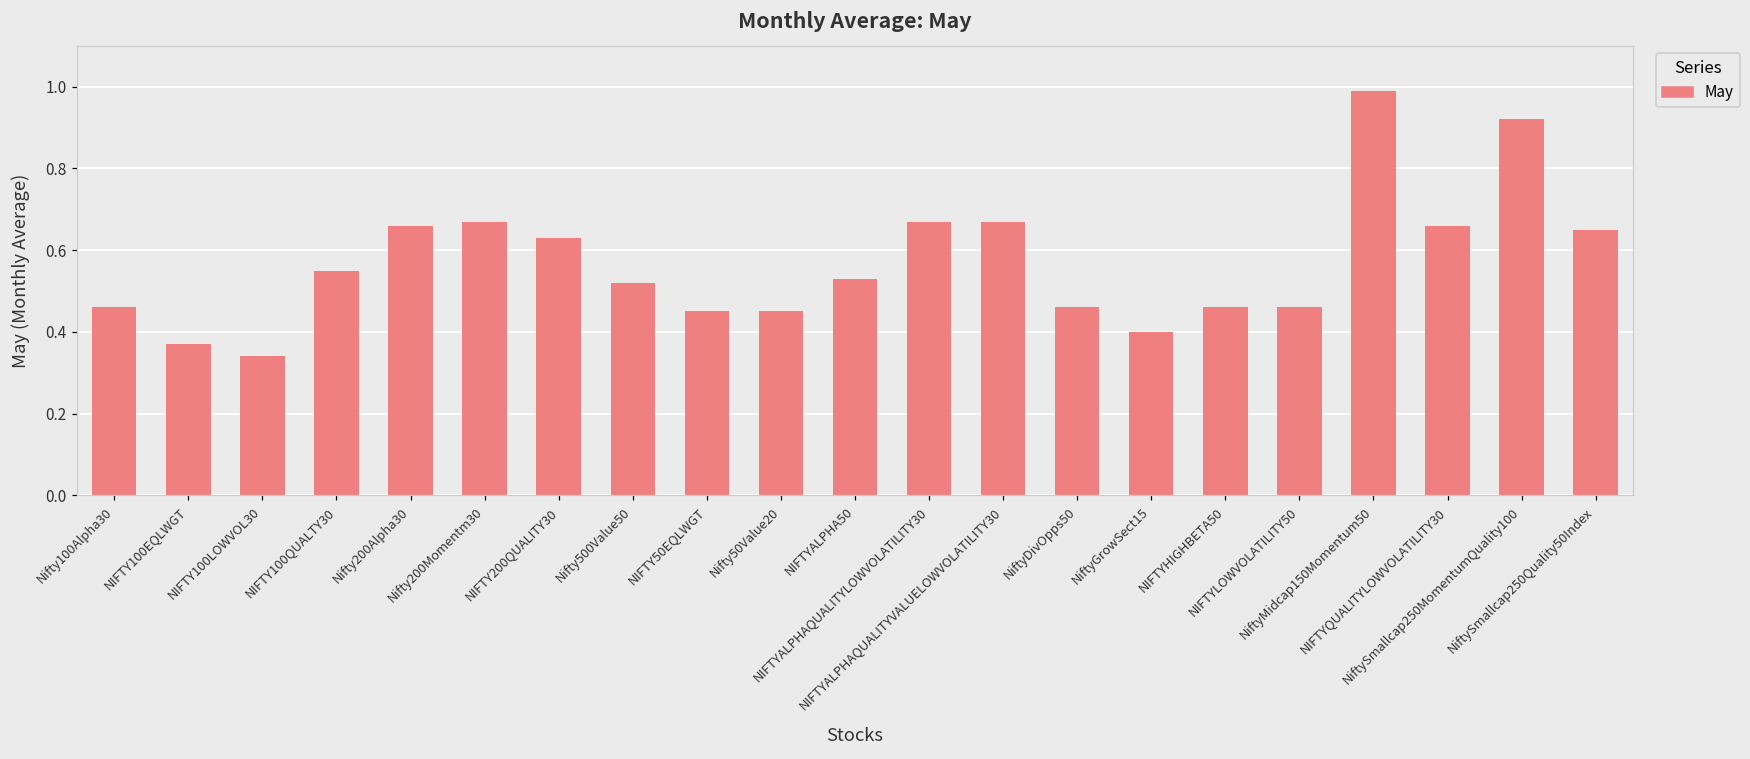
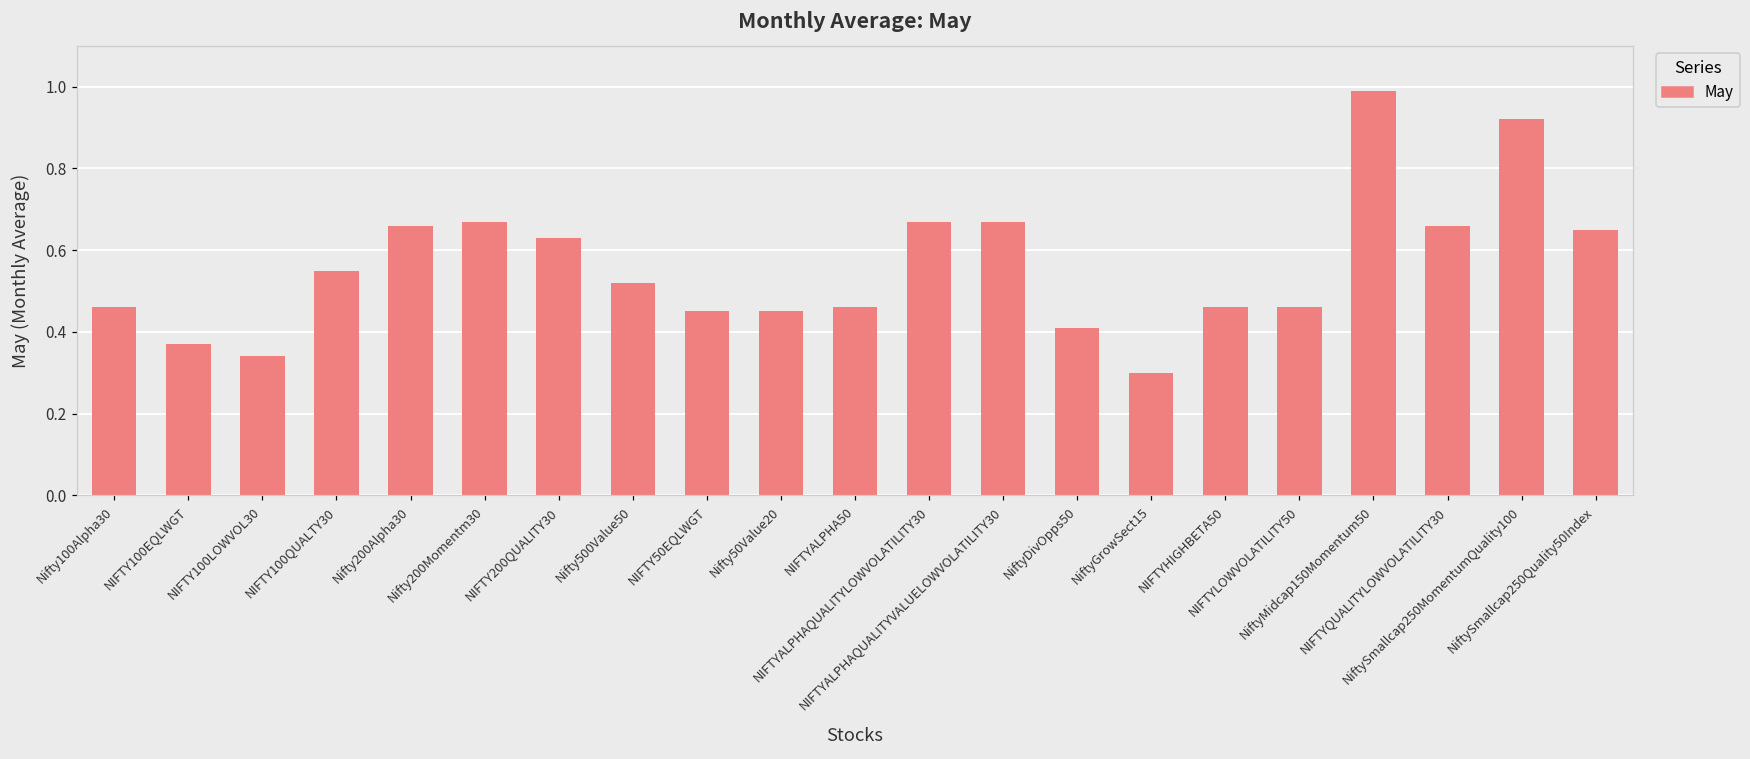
NIFTYALPHA50: 0.53 -> 0.46
NiftyDivOpps50: 0.46 -> 0.41
NiftyGrowSect15: 0.4 -> 0.3
